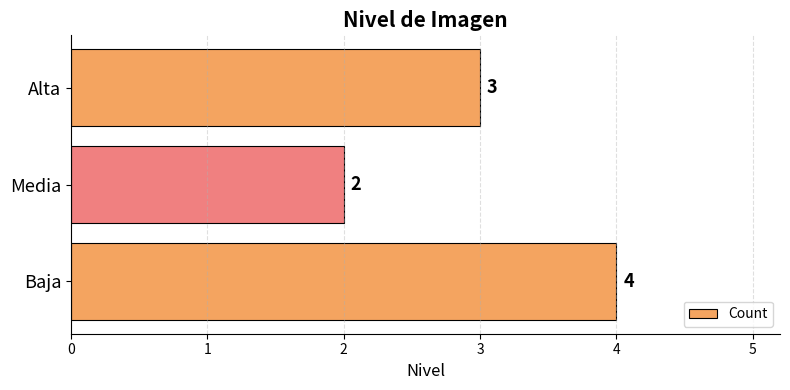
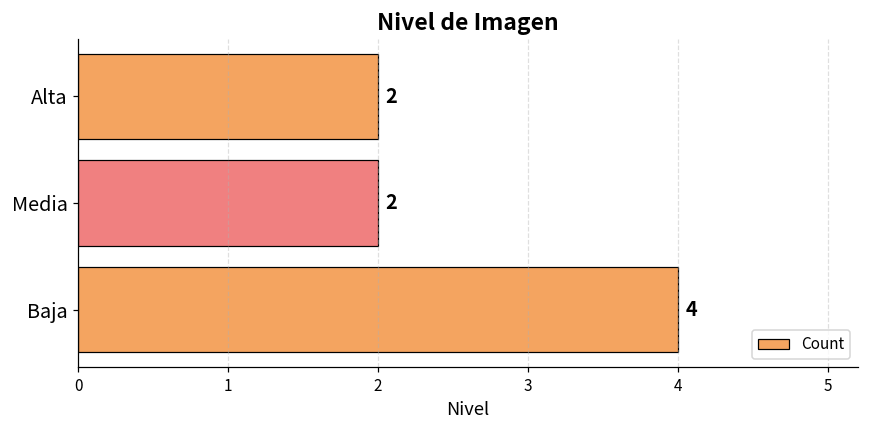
Alta: 3 -> 2
